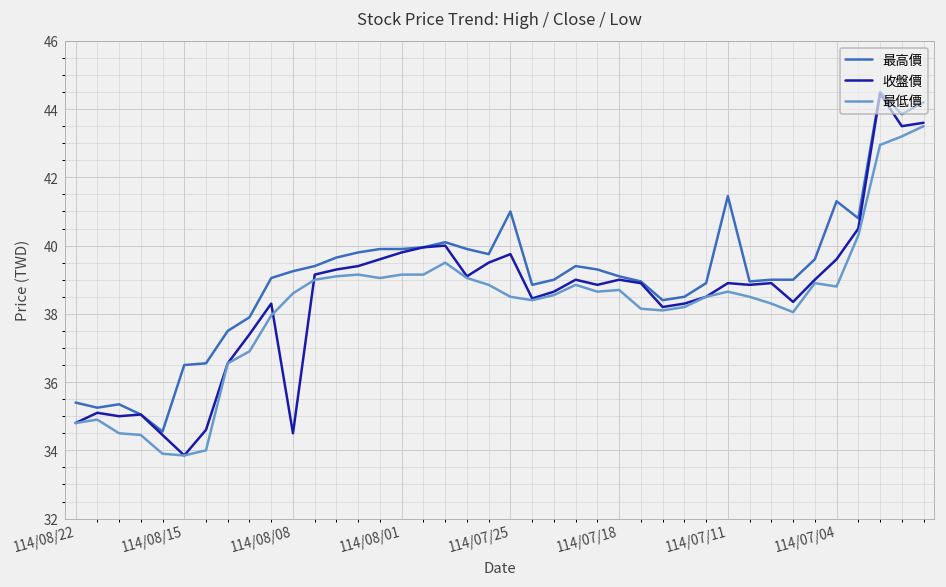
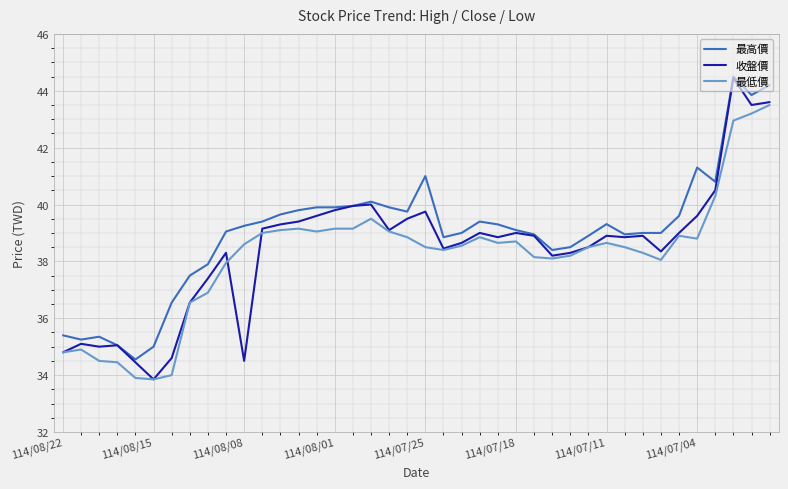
最高價, 114/08/15: 36.5 -> 35.0
最高價, 114/07/11: 41.5 -> 39.3
